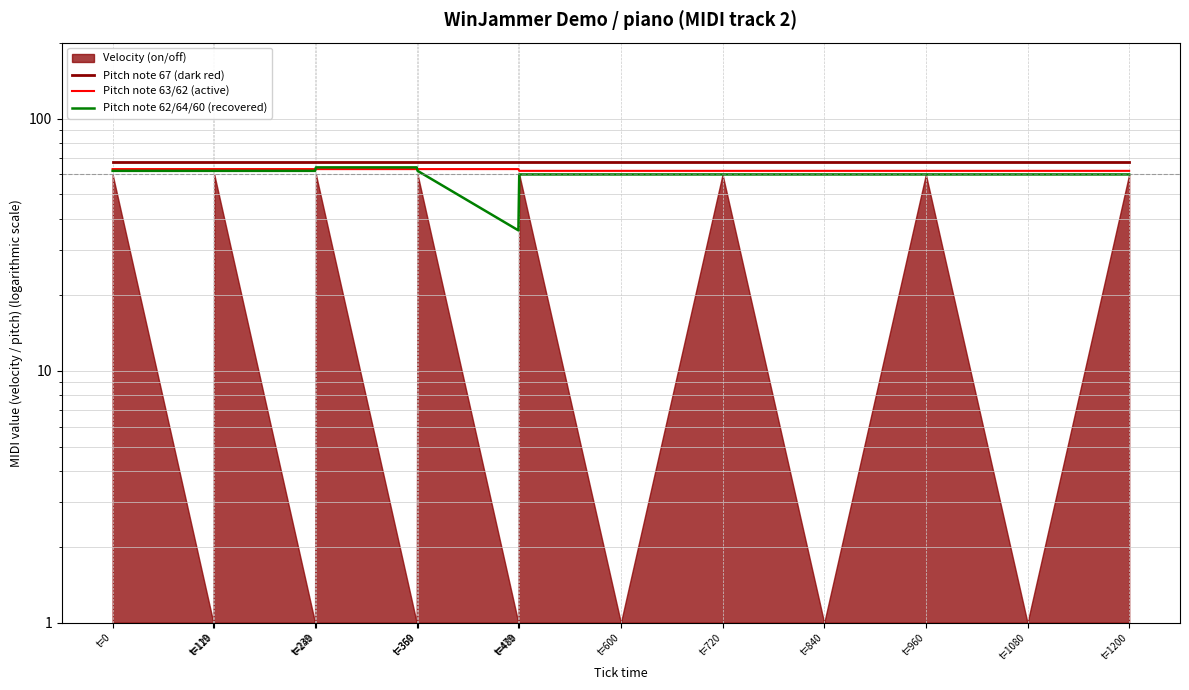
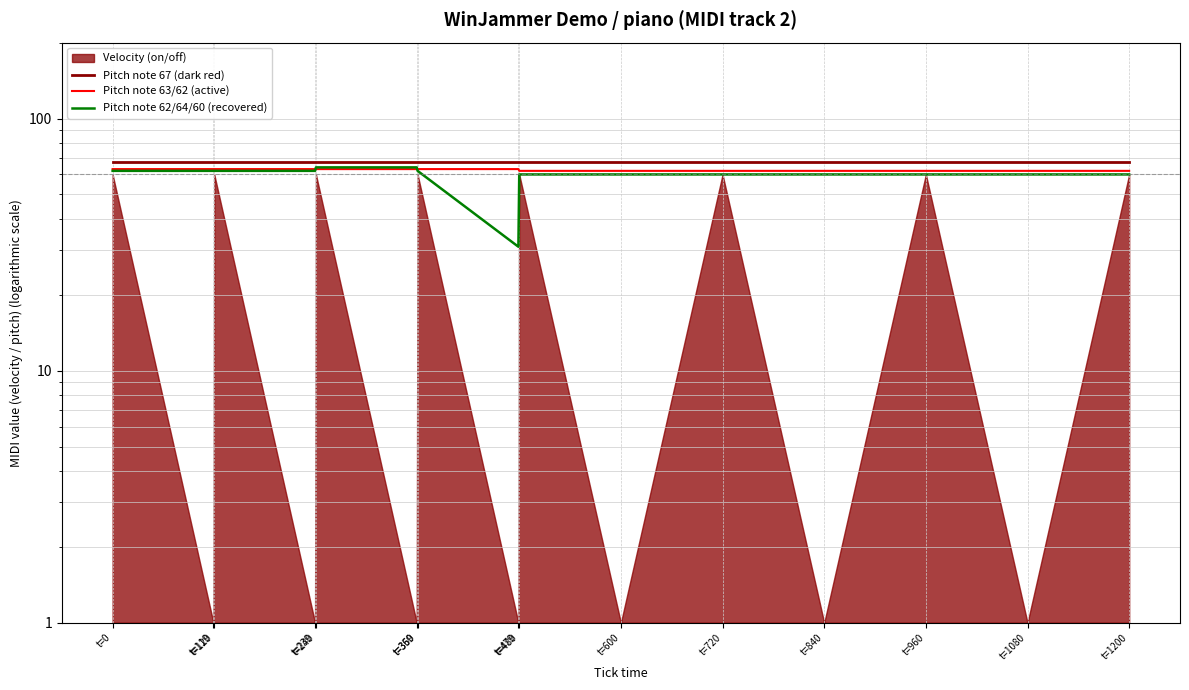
Pitch note 62/64/60 (recovered), t=479: 36 -> 31
